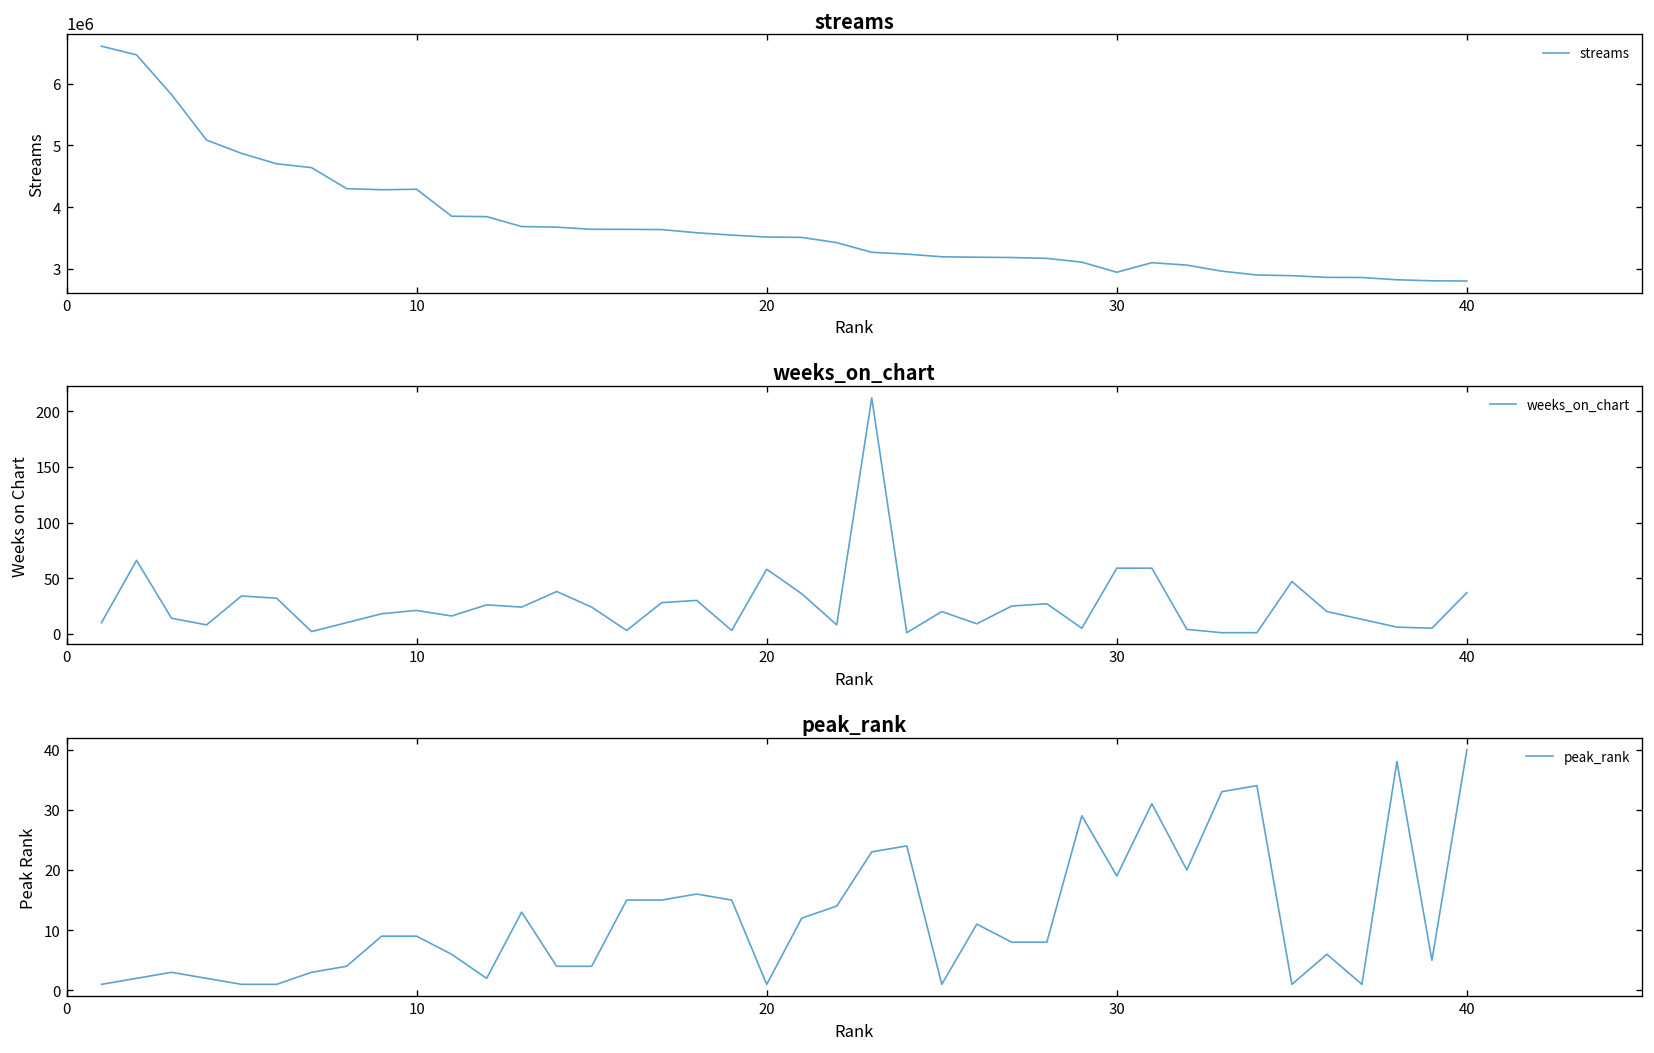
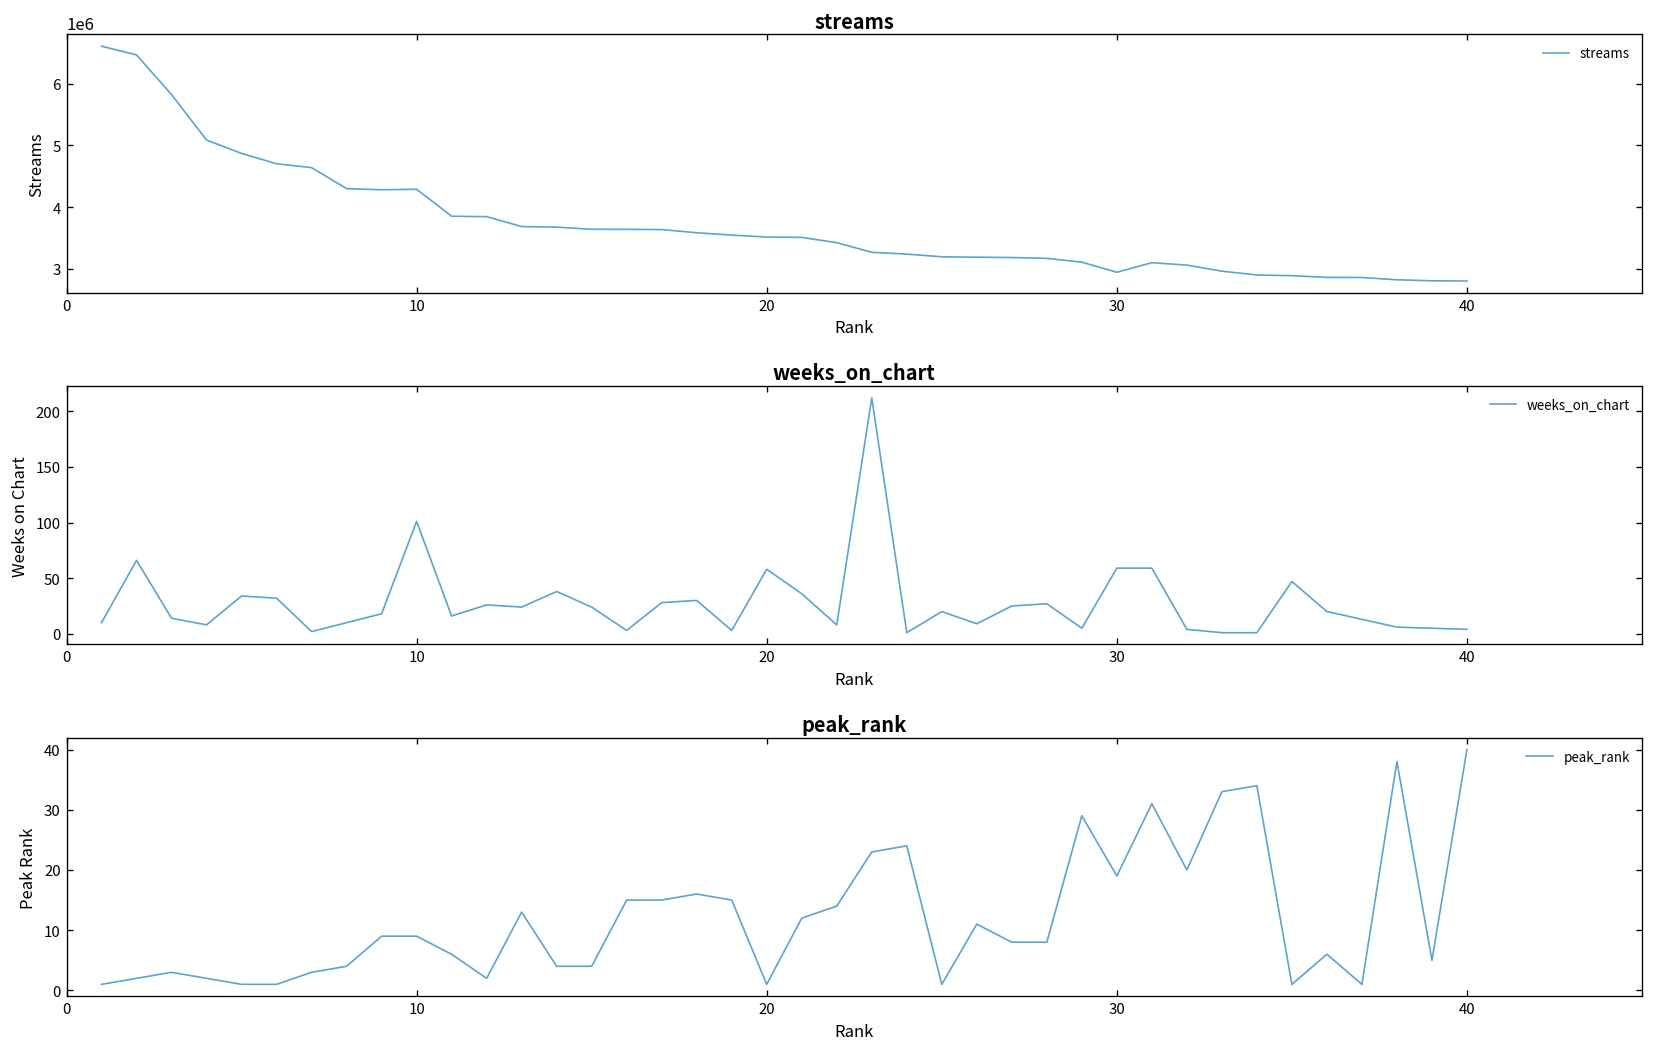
weeks_on_chart, 10: 20 -> 100
weeks_on_chart, 40: 40 -> 0
